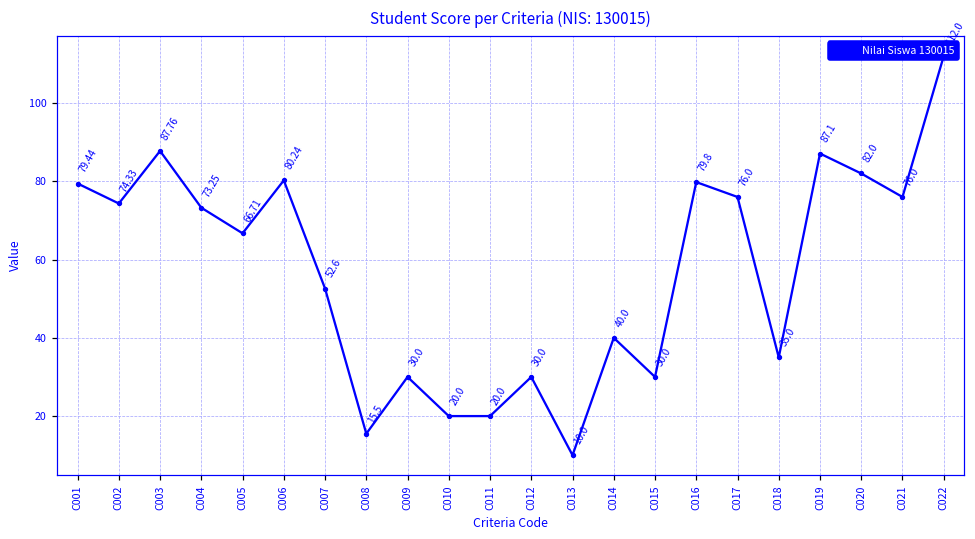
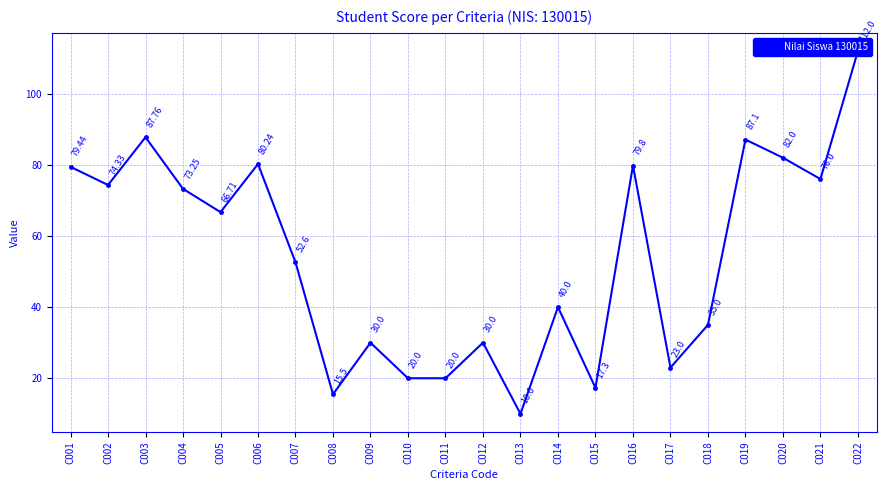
C015: 30.0 -> 17.3
C017: 76.0 -> 23.0
